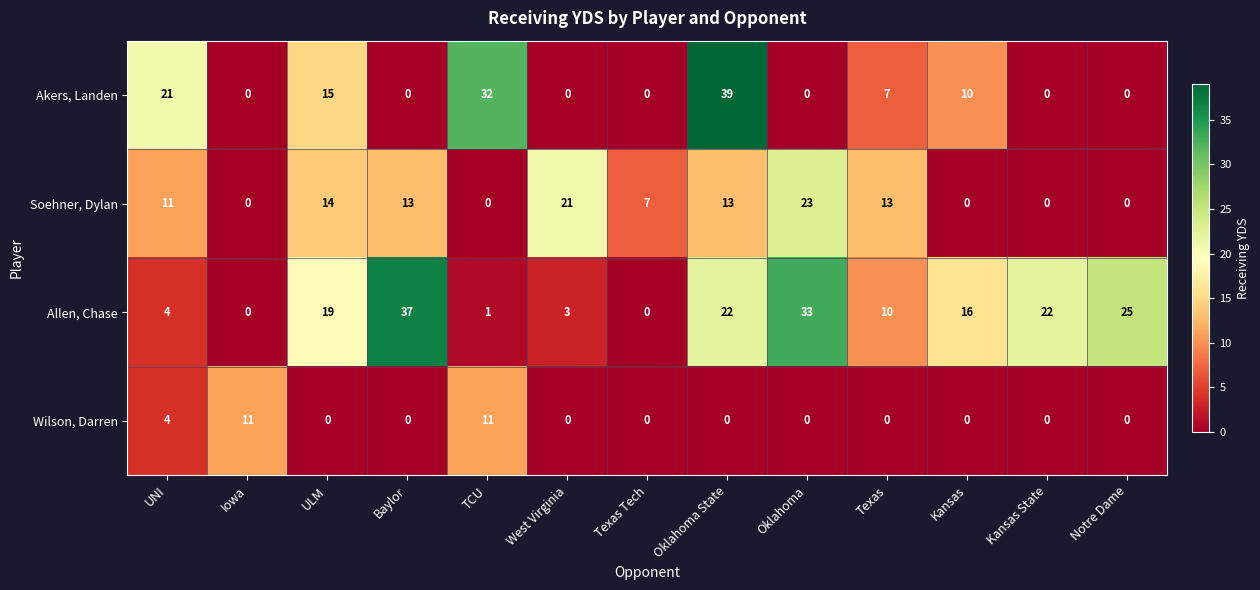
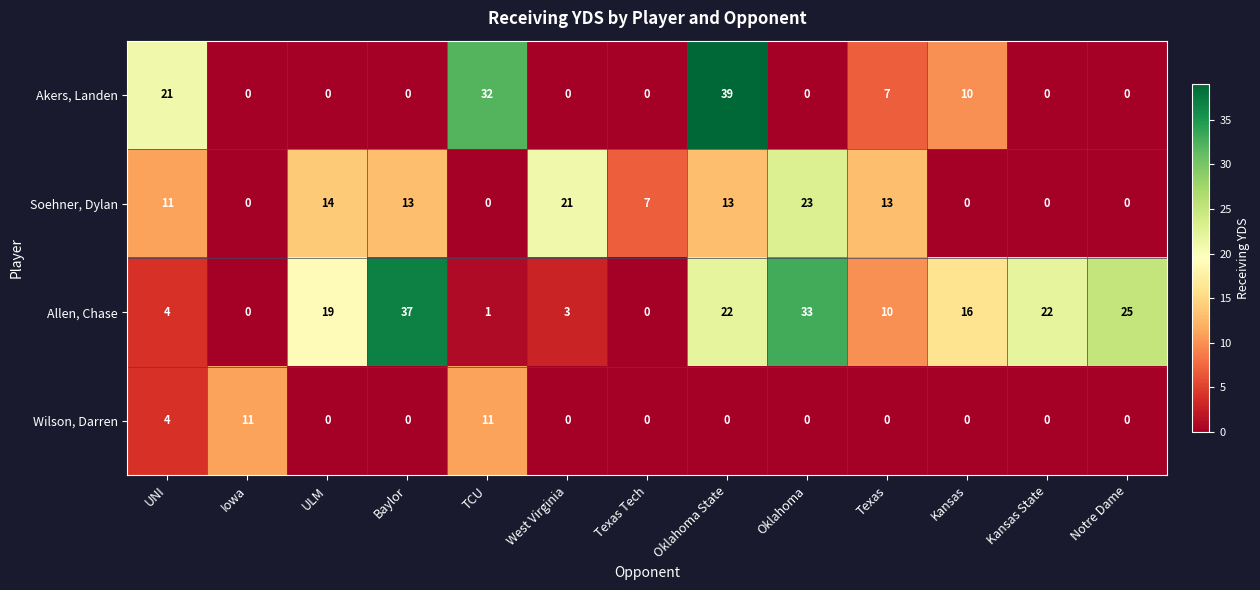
Akers, Landen, ULM: 15 -> 0
